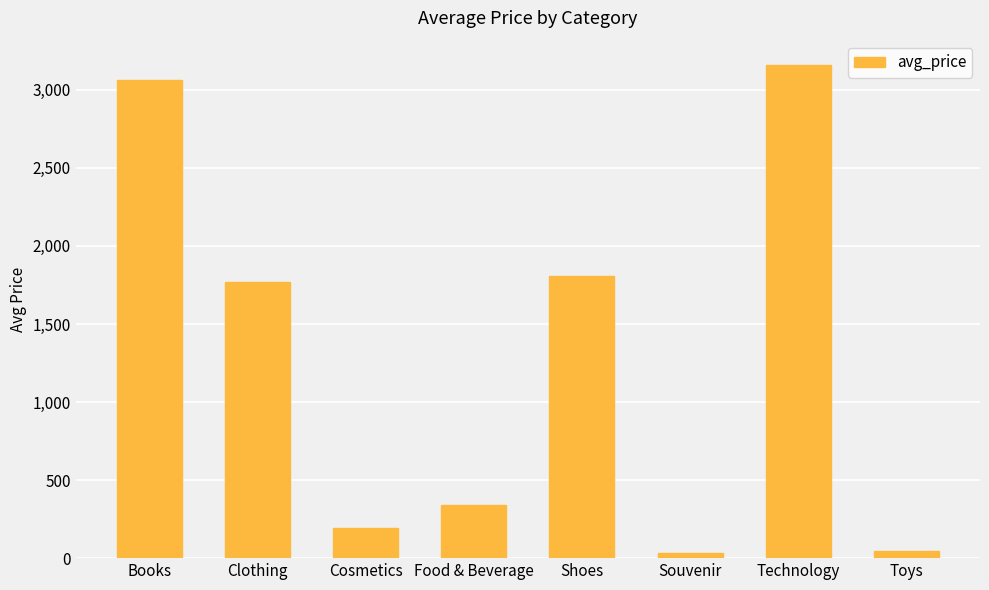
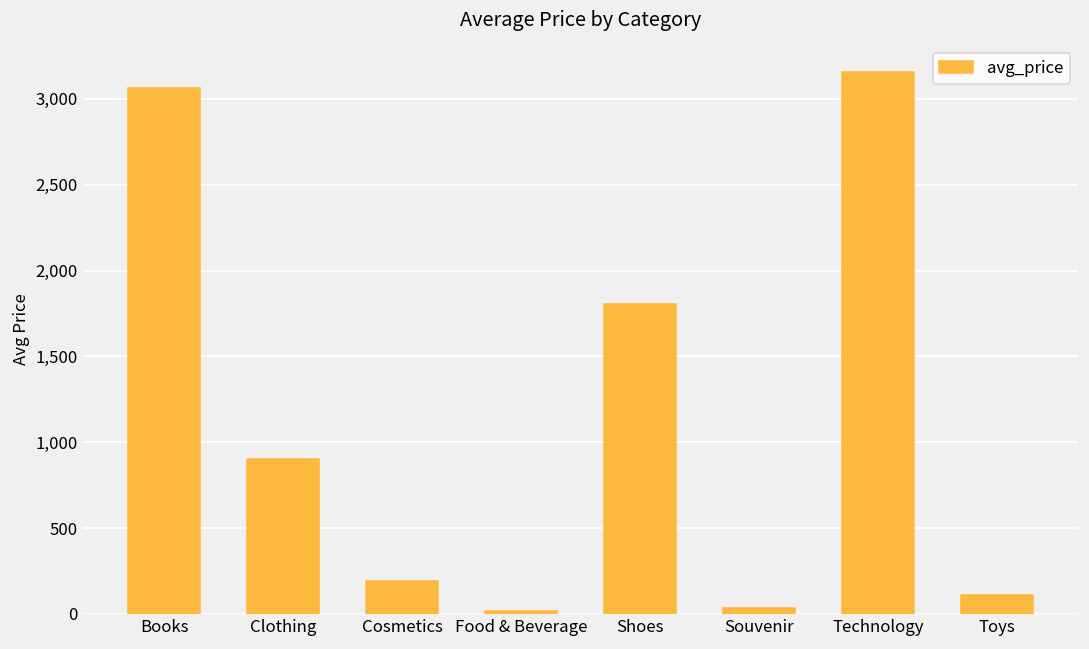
Clothing: 1,770 -> 900
Food & Beverage: 340 -> 20
Toys: 50 -> 110
